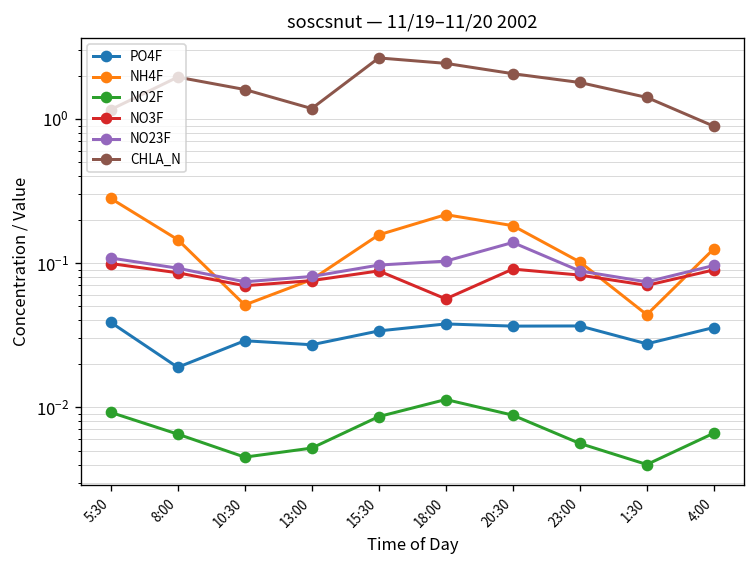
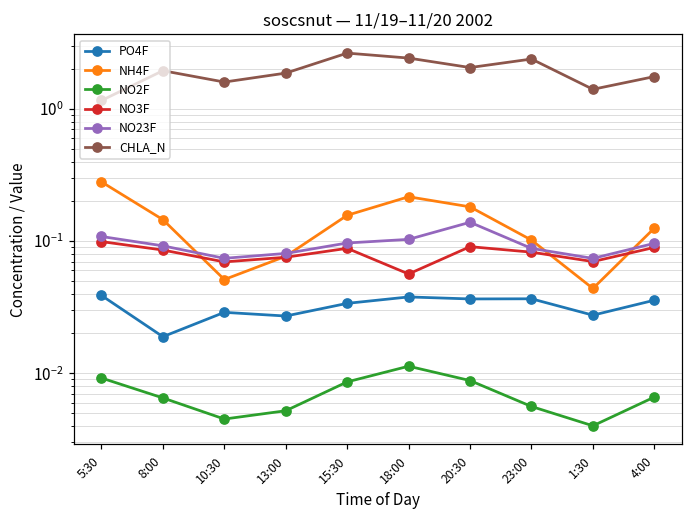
CHLA_N, 13:00: 1.2 -> 1.9
CHLA_N, 23:00: 1.8 -> 2.4
CHLA_N, 4:00: 0.9 -> 1.8
